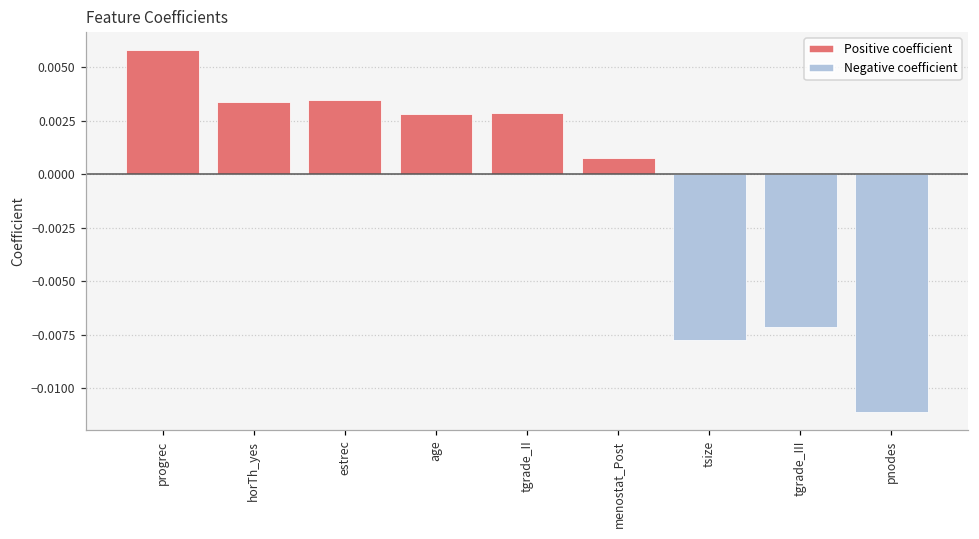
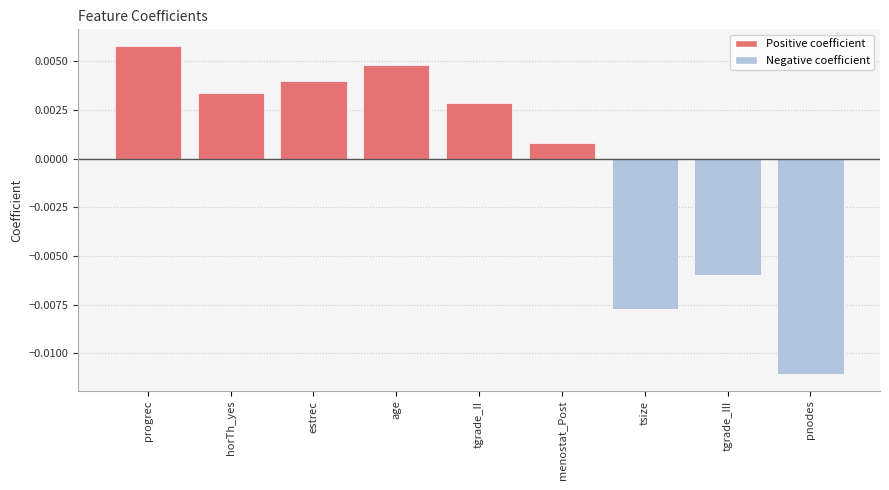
estrec: 0.0035 -> 0.0040
age: 0.0028 -> 0.0048
tgrade_III: -0.0071 -> -0.0060
